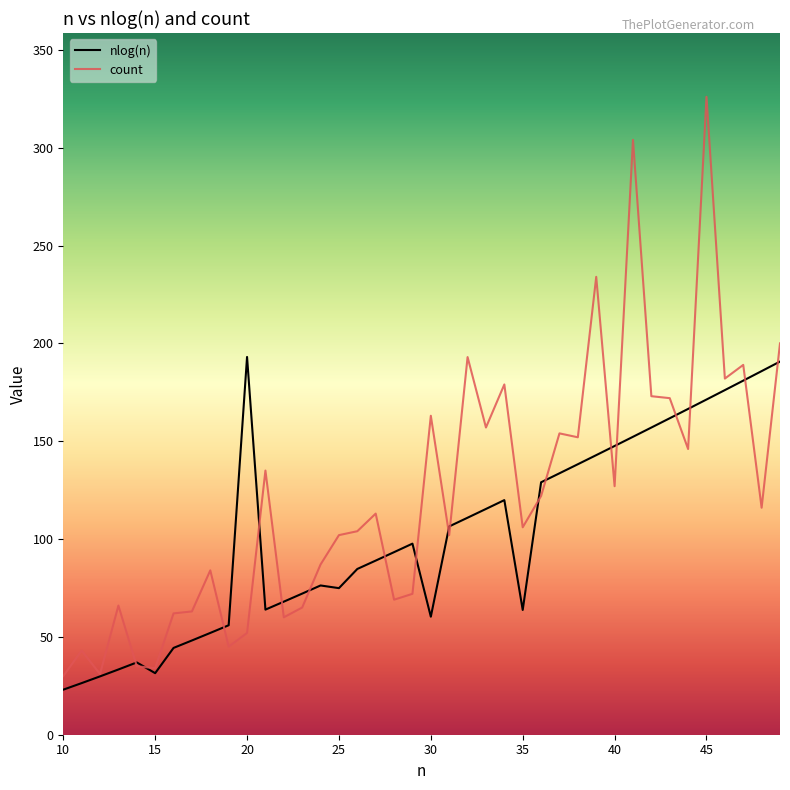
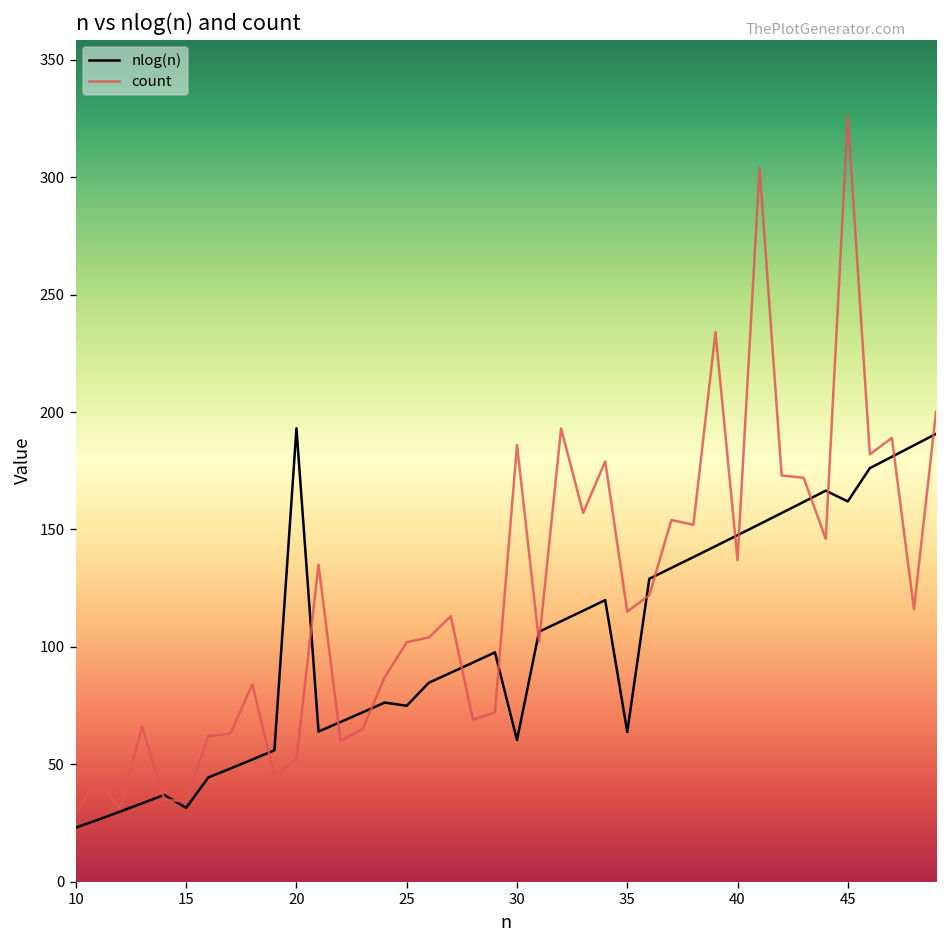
count, 30: 163 -> 186
count, 35: 106 -> 115
count, 40: 127 -> 137
nlog(n), 45: 171 -> 162
